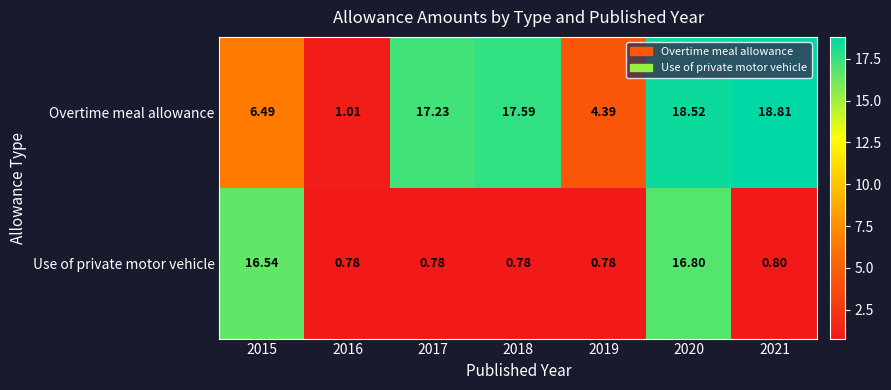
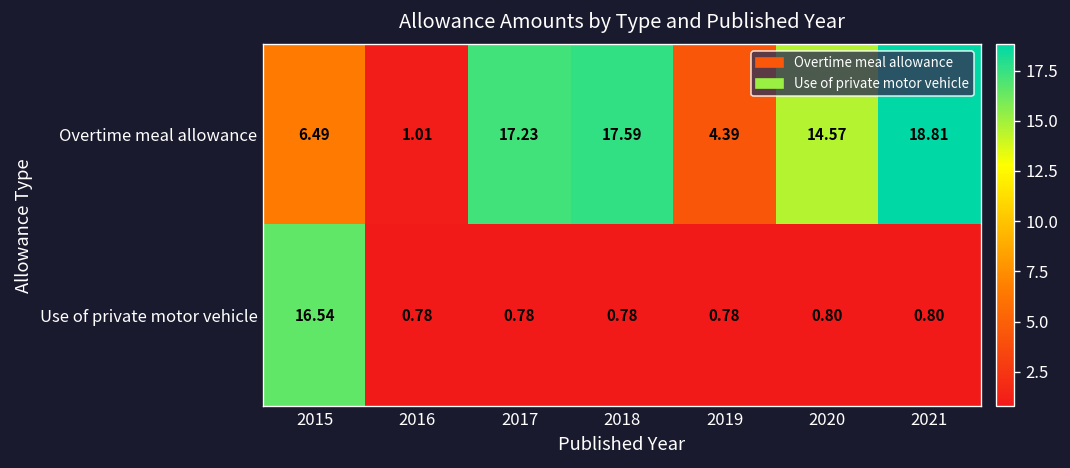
Overtime meal allowance, 2020: 18.52 -> 14.57
Use of private motor vehicle, 2020: 16.80 -> 0.80
